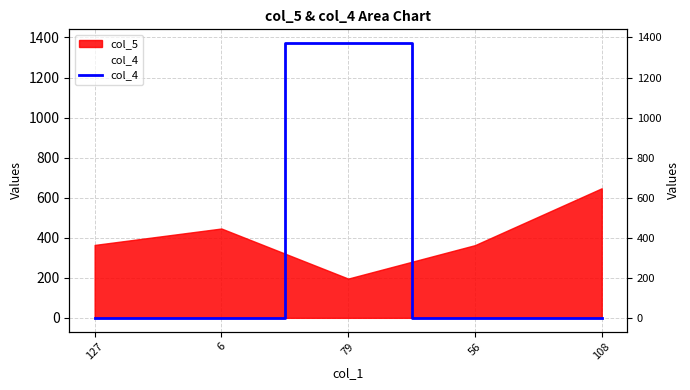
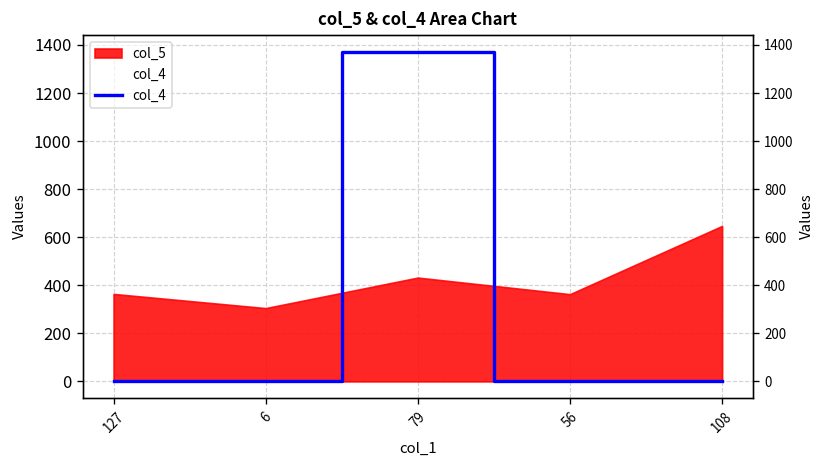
col_5, 6: 450 -> 310
col_5, 79: 200 -> 430
